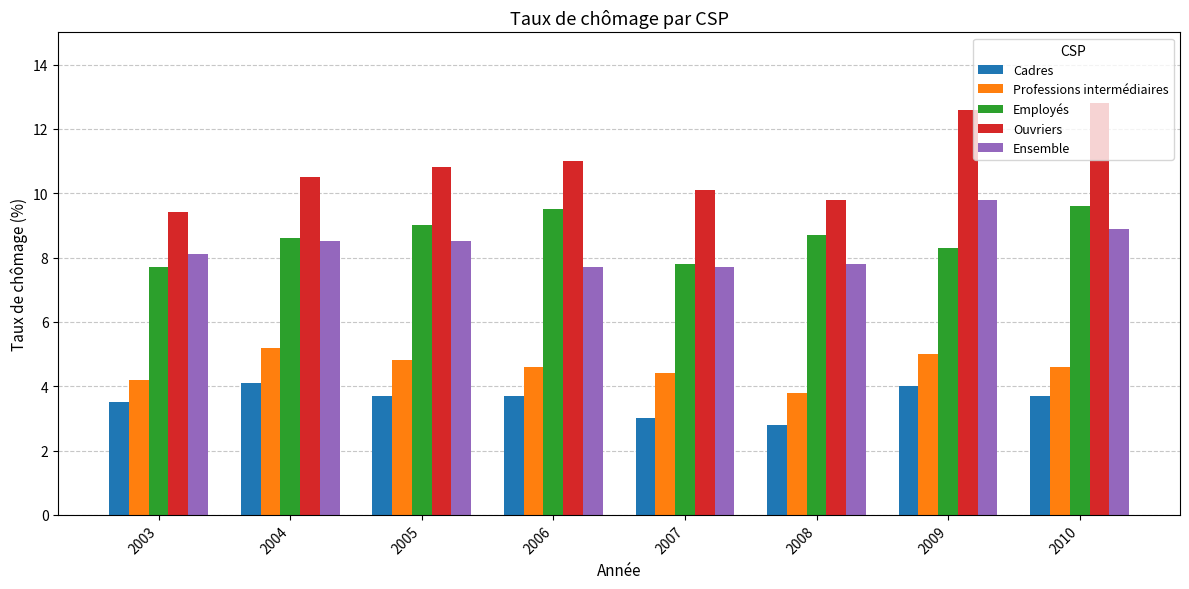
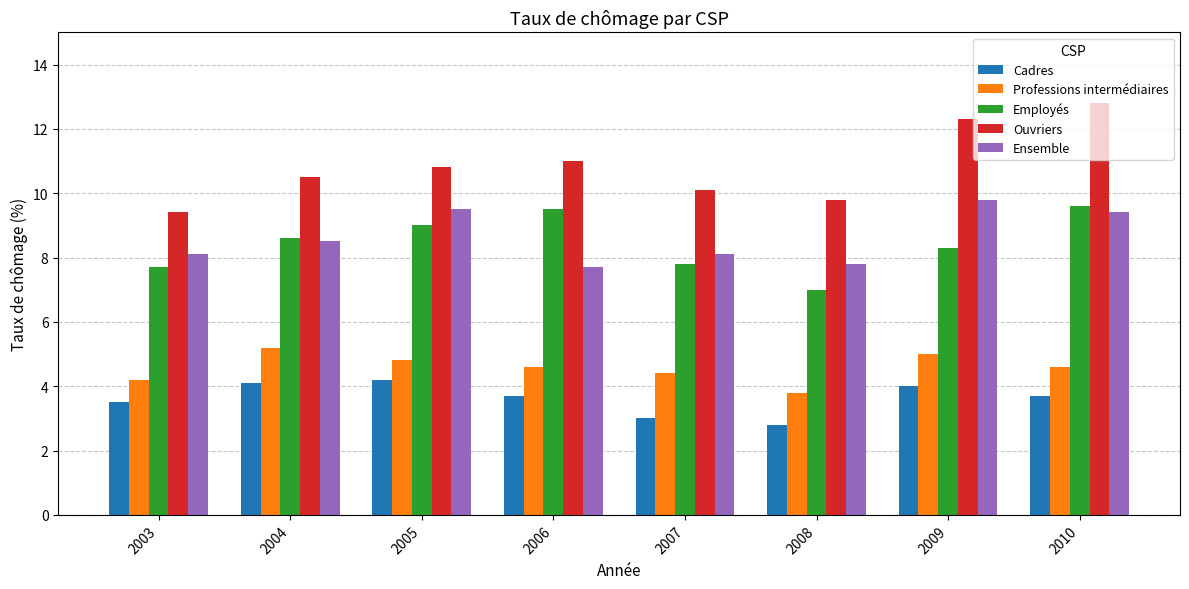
Cadres, 2005: 3.7 -> 4.2
Ensemble, 2005: 8.5 -> 9.5
Ensemble, 2007: 7.7 -> 8.1
Employés, 2008: 8.7 -> 7.0
Ouvriers, 2009: 12.6 -> 12.3
Ensemble, 2010: 8.9 -> 9.4
